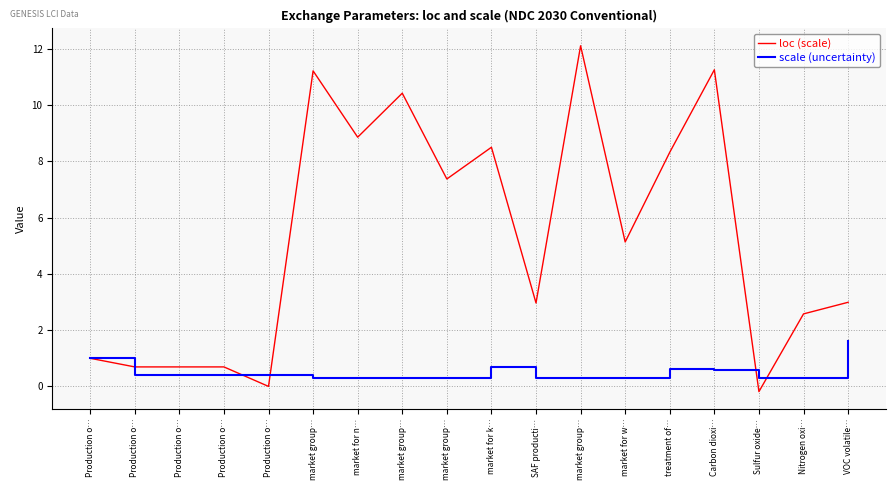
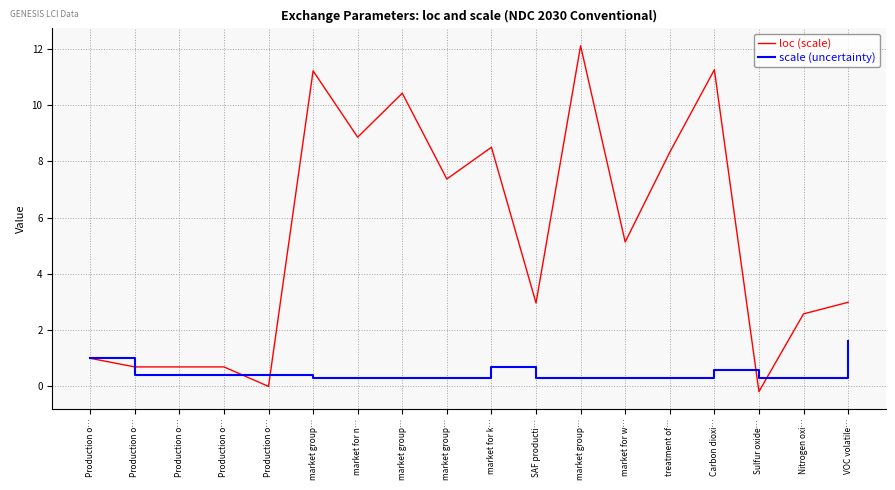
scale (uncertainty), treatment of…: 0.6 -> 0.3
